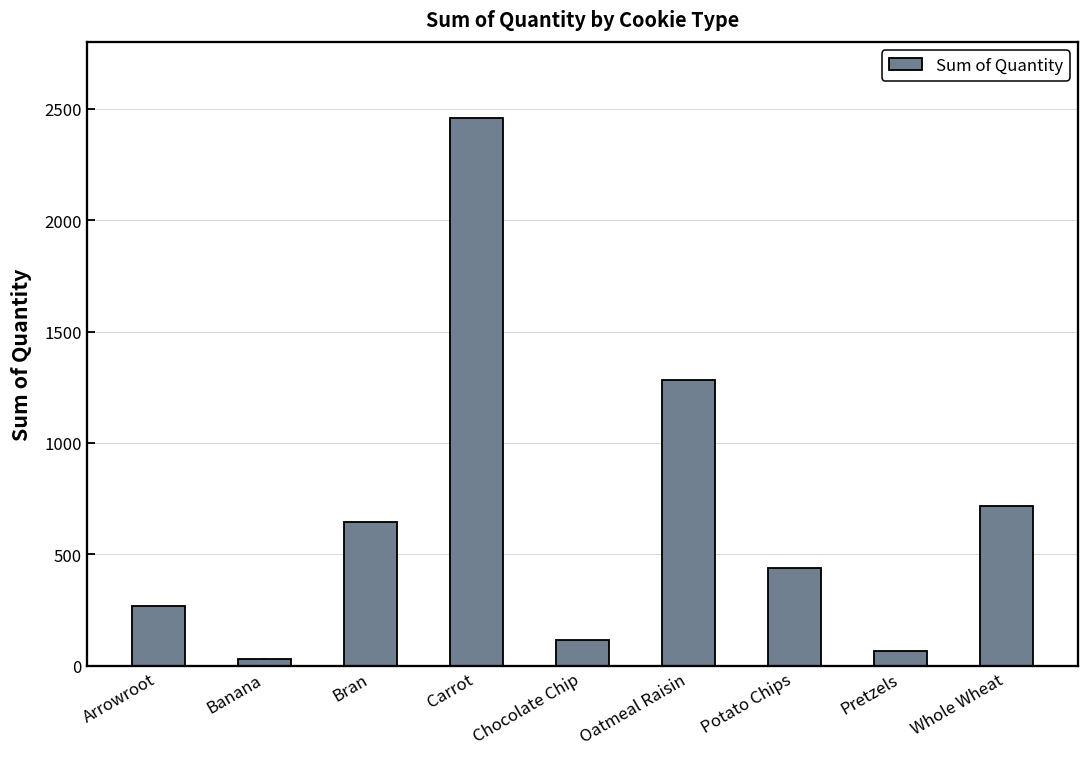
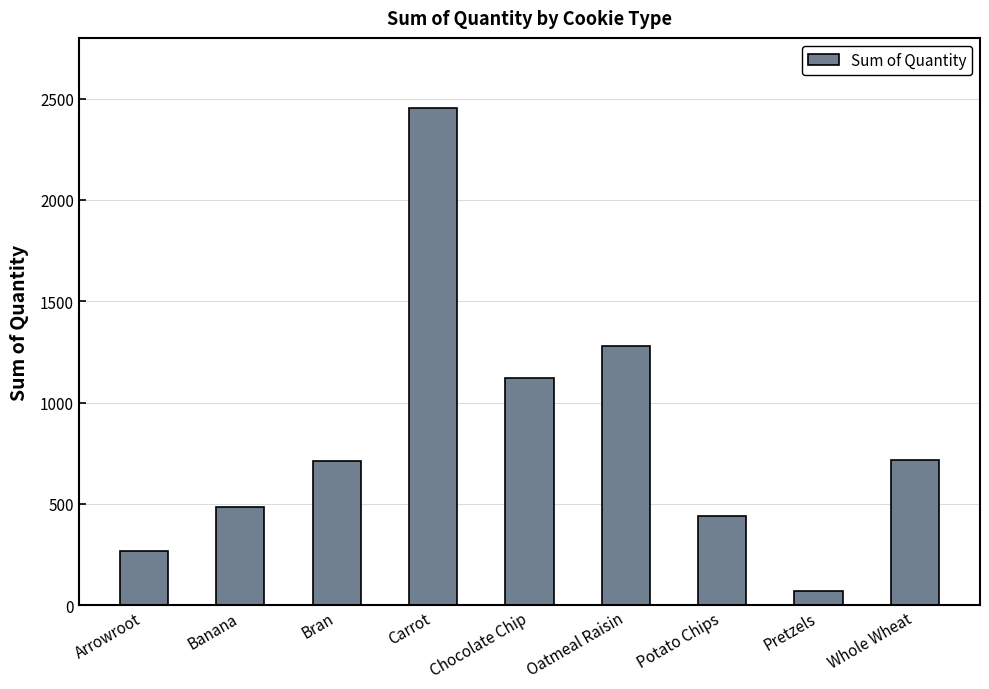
Banana: 30 -> 490
Bran: 650 -> 710
Chocolate Chip: 120 -> 1120
